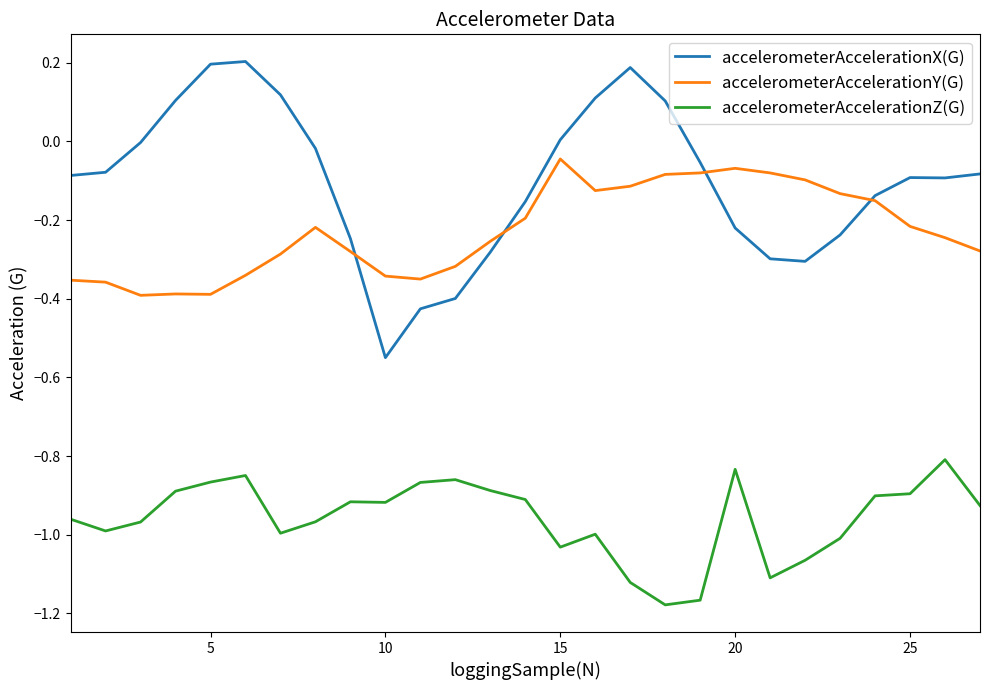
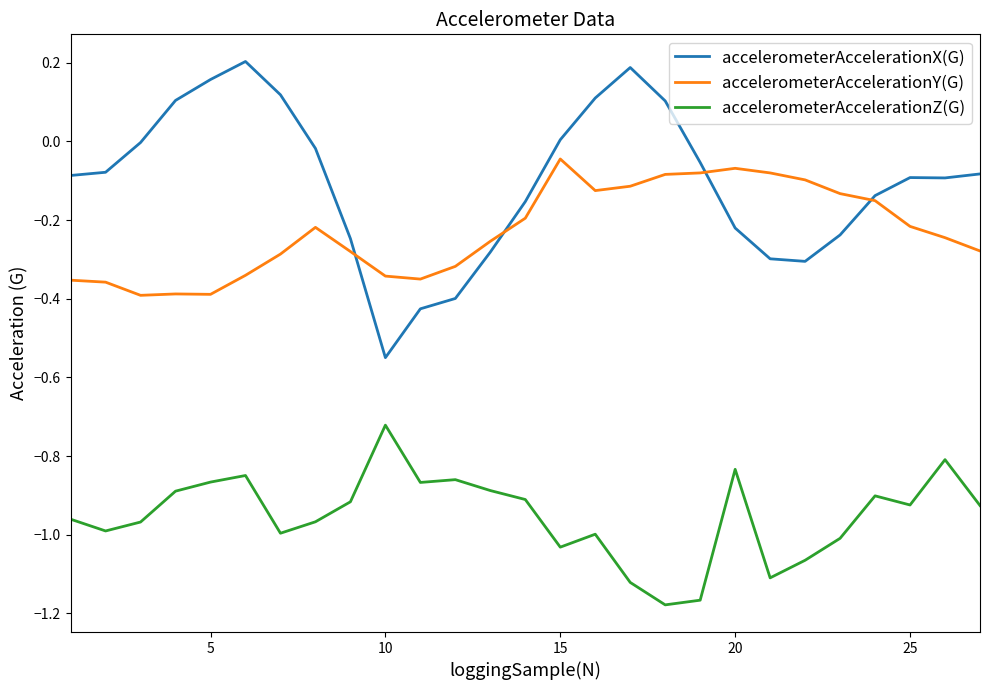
accelerometerAccelerationX(G), 5: 0.20 -> 0.16
accelerometerAccelerationZ(G), 10: -0.92 -> -0.72
accelerometerAccelerationZ(G), 25: -0.90 -> -0.92
